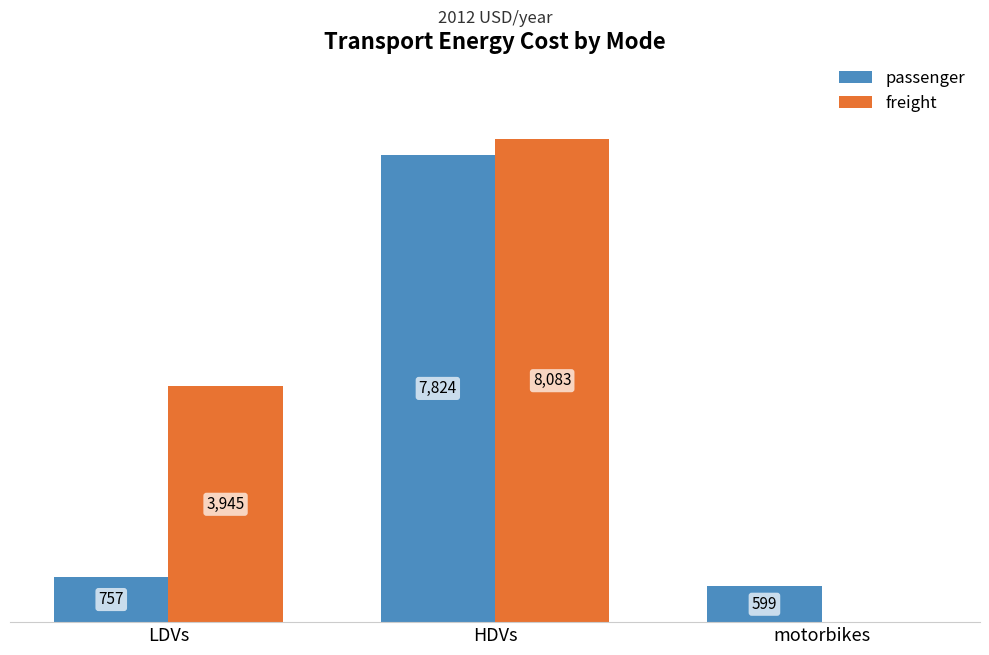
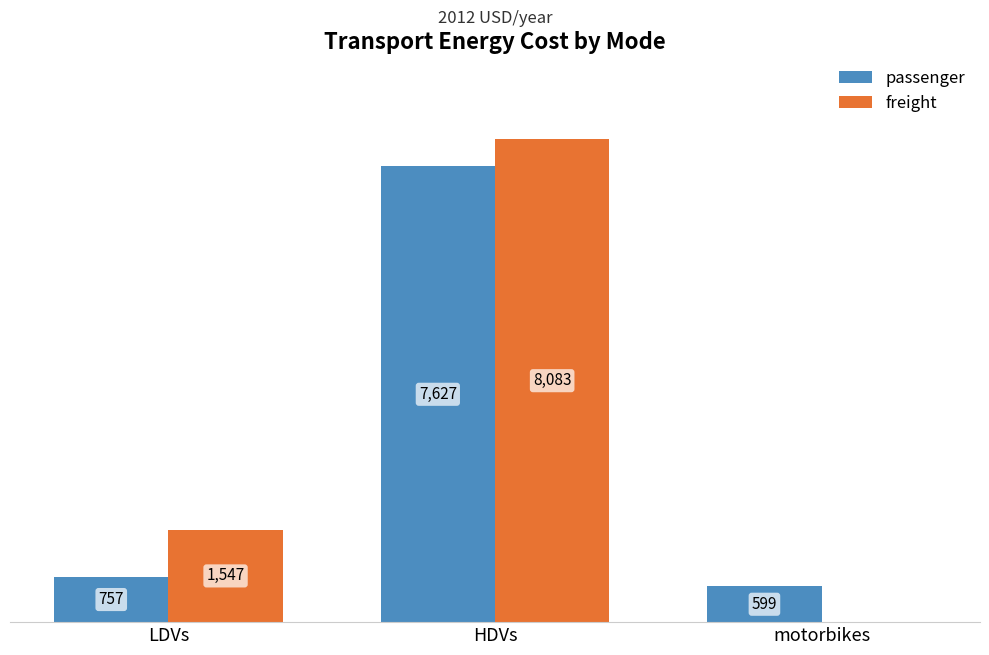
freight, LDVs: 3,945 -> 1,547
passenger, HDVs: 7,824 -> 7,627
